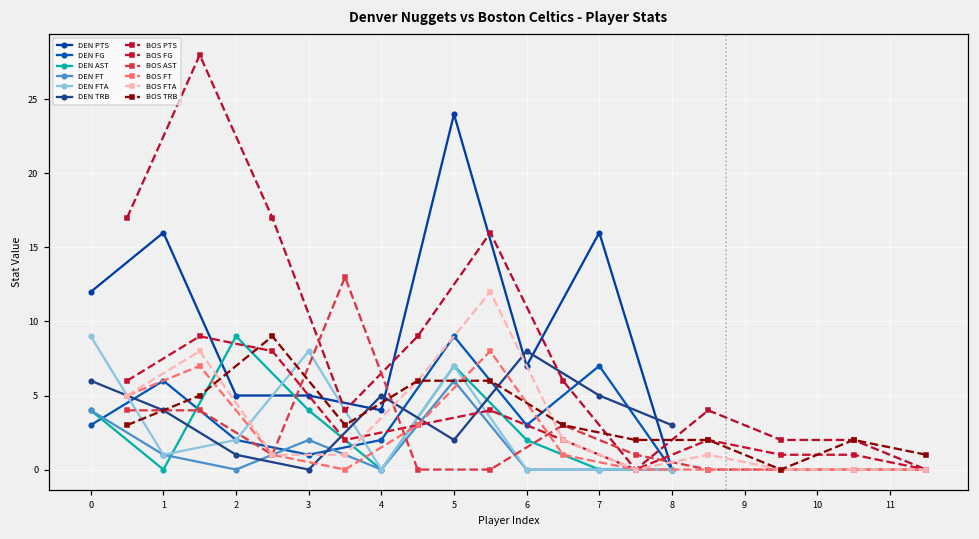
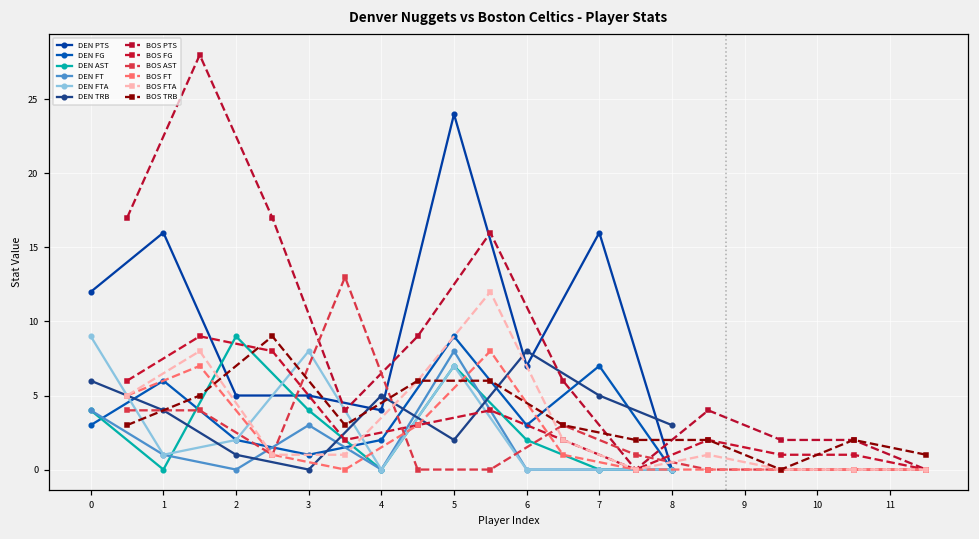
DEN FT, 3: 2 -> 3
DEN FT, 5: 6 -> 8
